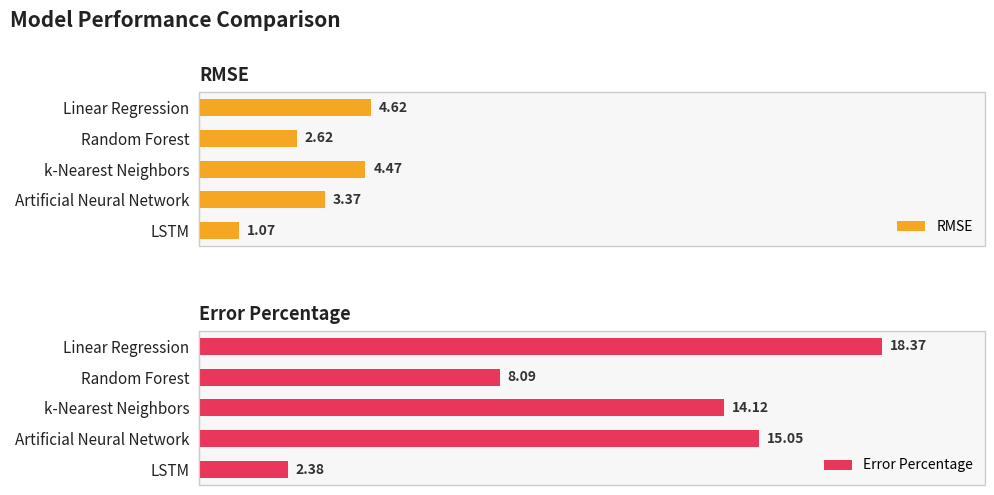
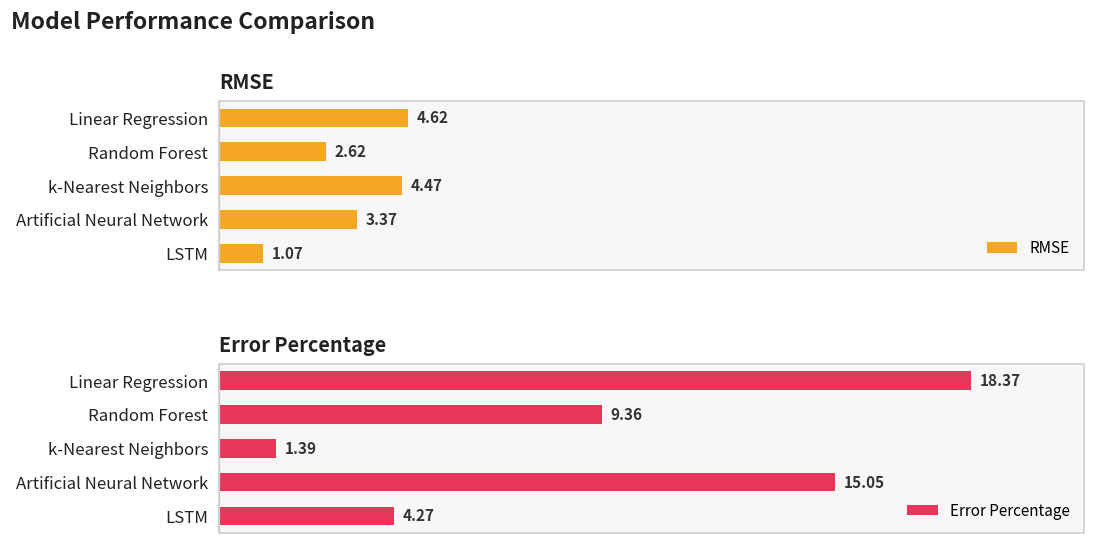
Error Percentage, Random Forest: 8.09 -> 9.36
Error Percentage, k-Nearest Neighbors: 14.12 -> 1.39
Error Percentage, LSTM: 2.38 -> 4.27
